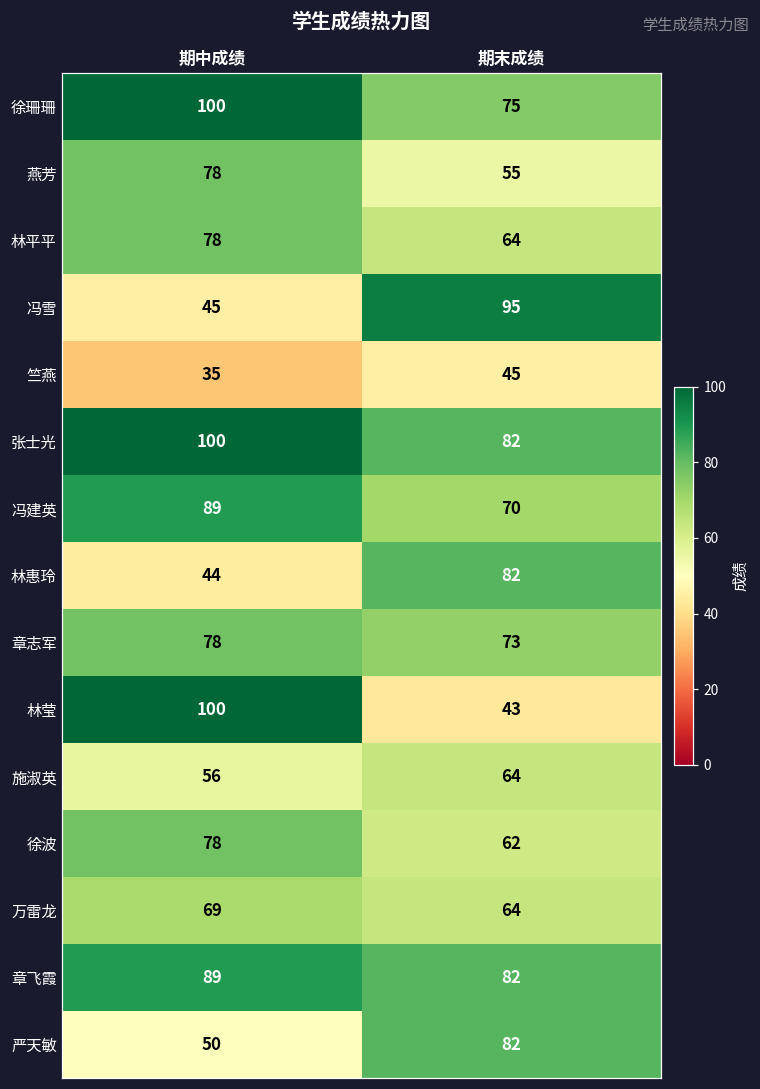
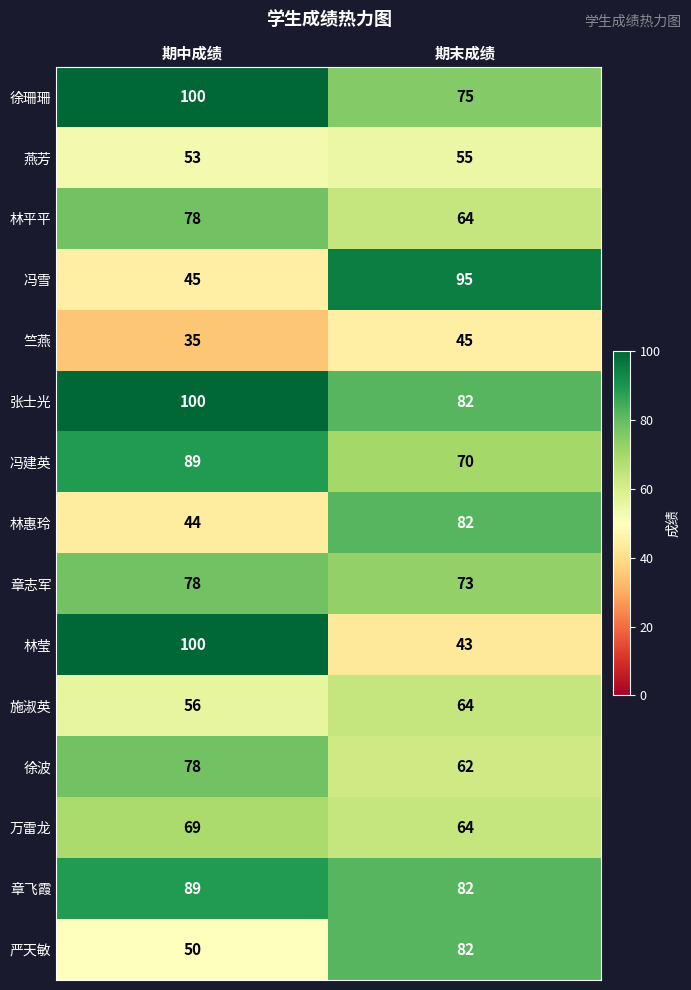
燕芳, 期中成绩: 78 -> 53
